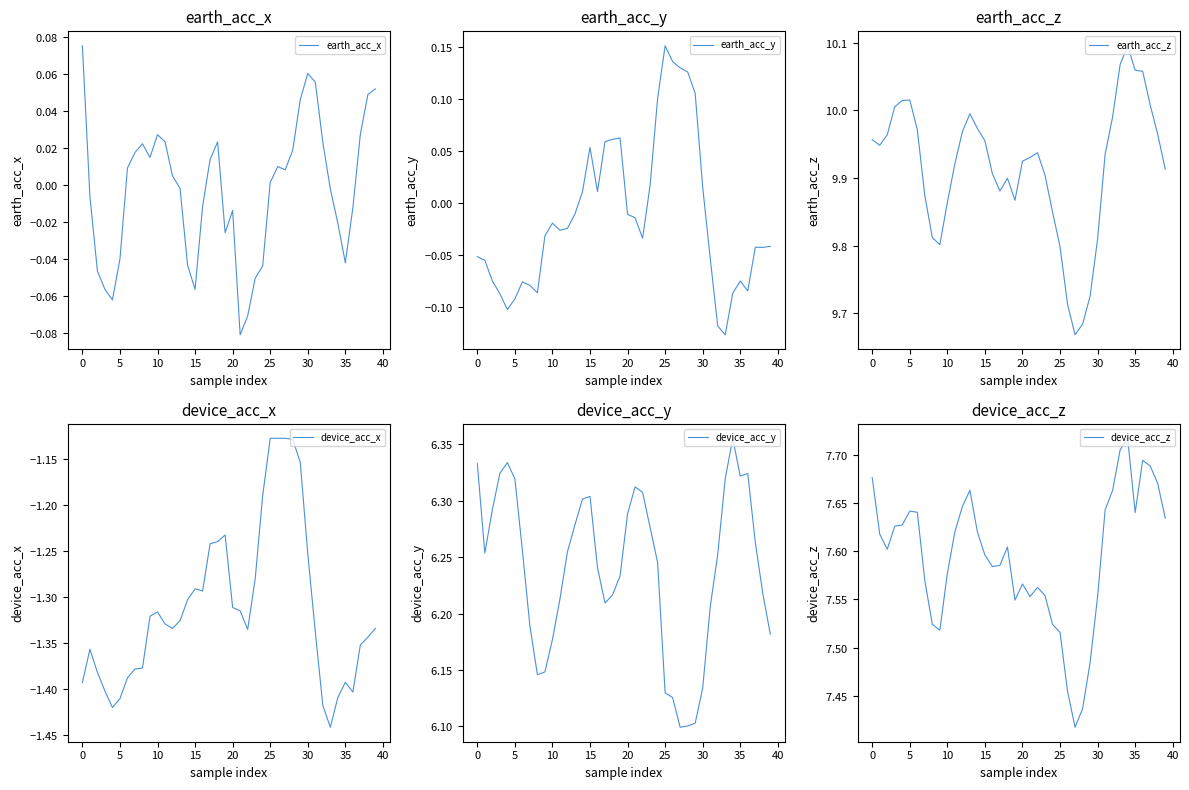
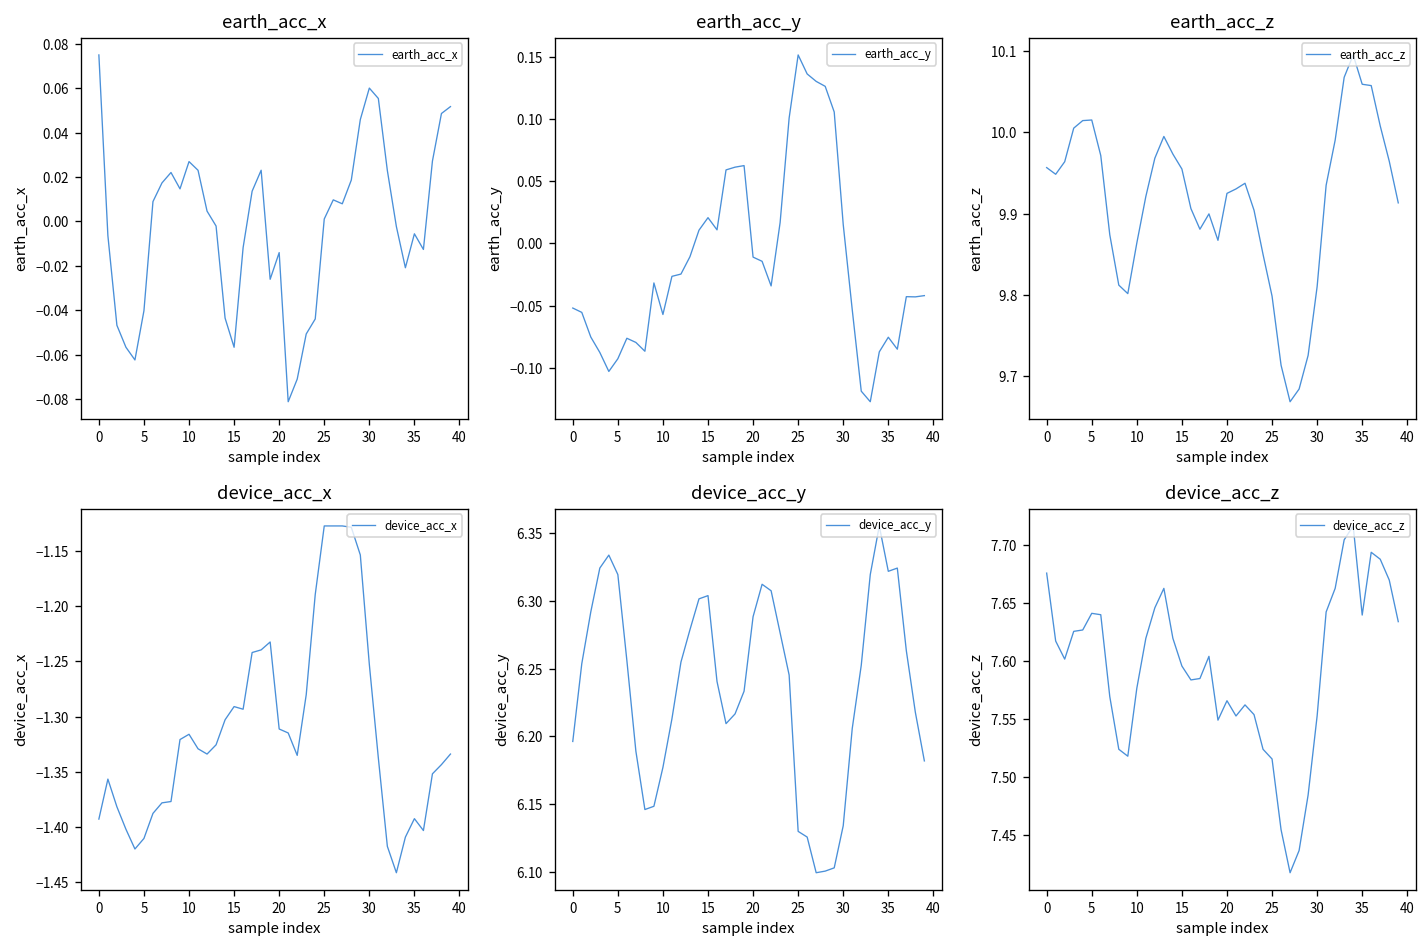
earth_acc_x, 35: -0.042 -> -0.006
earth_acc_y, 10: -0.020 -> -0.057
earth_acc_y, 15: 0.053 -> 0.021
device_acc_y, 0: 6.333 -> 6.196
